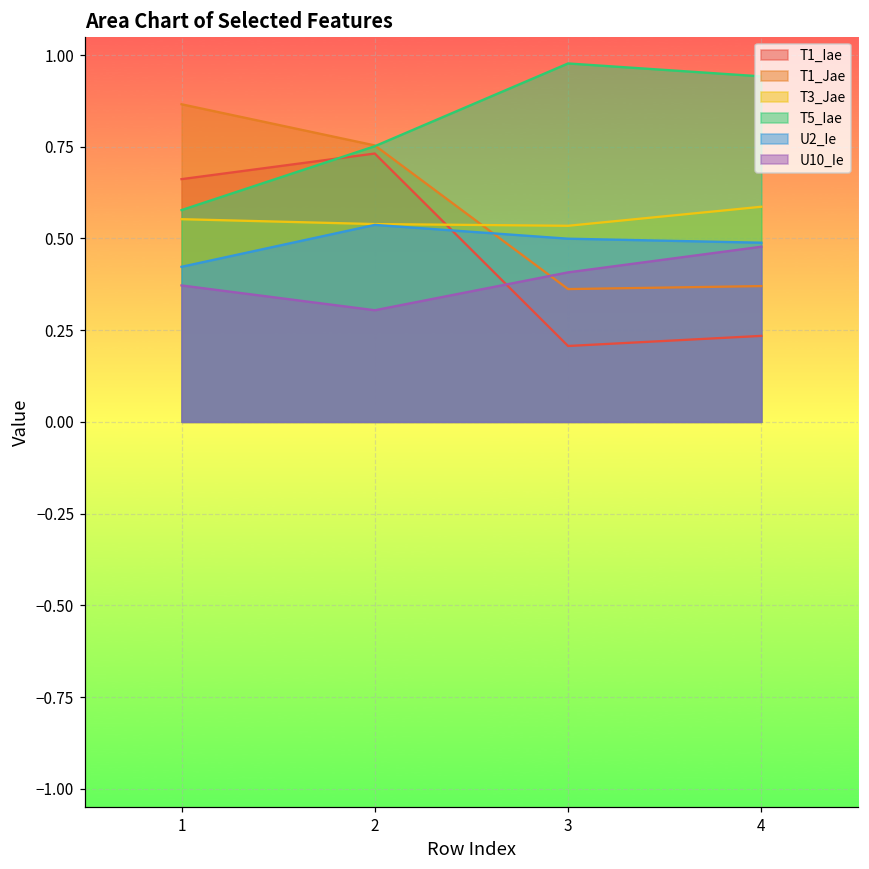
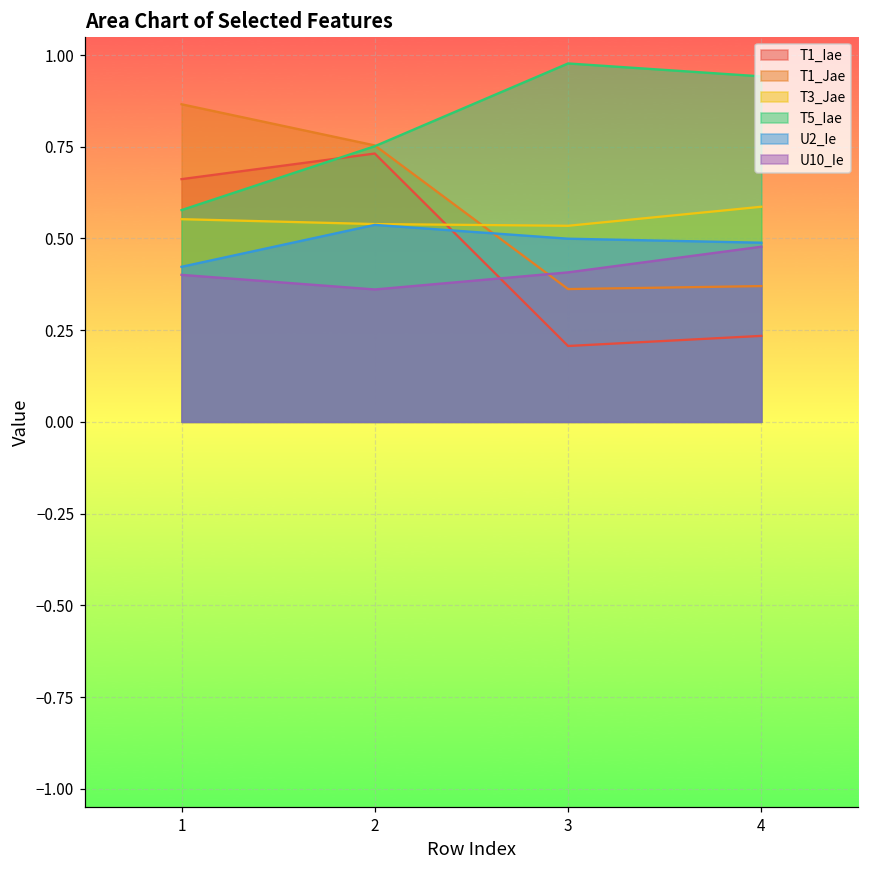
U10_Ie, 1: 0.37 -> 0.40
U10_Ie, 2: 0.30 -> 0.36
